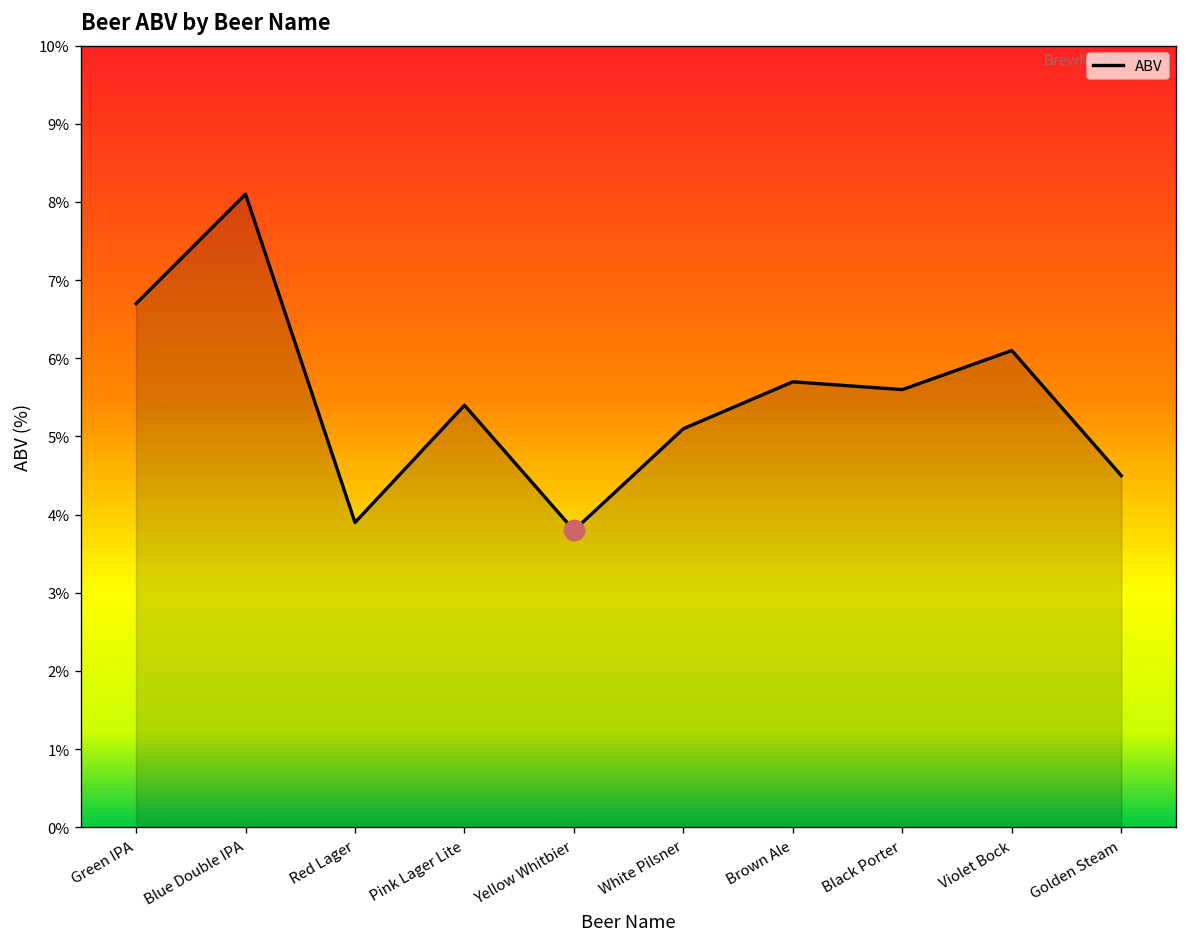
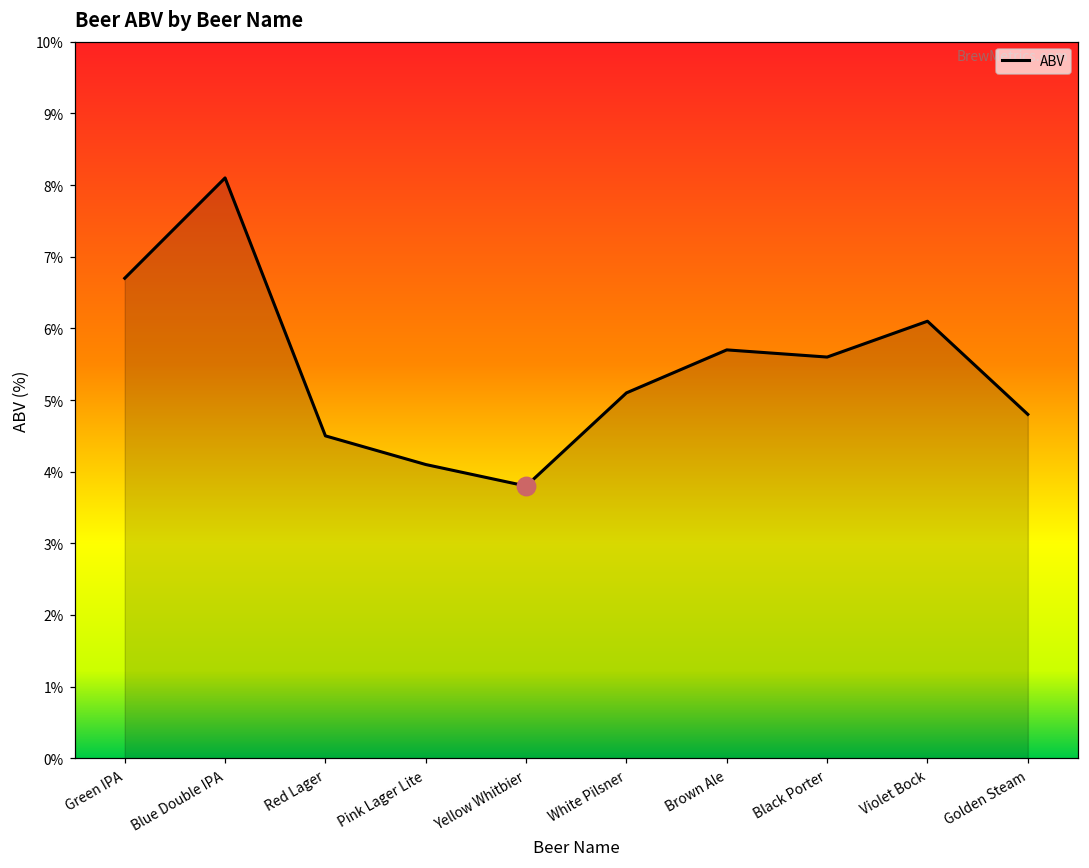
ABV, Red Lager: 3.9% -> 4.5%
ABV, Pink Lager Lite: 5.4% -> 4.1%
ABV, Golden Steam: 4.5% -> 4.8%
